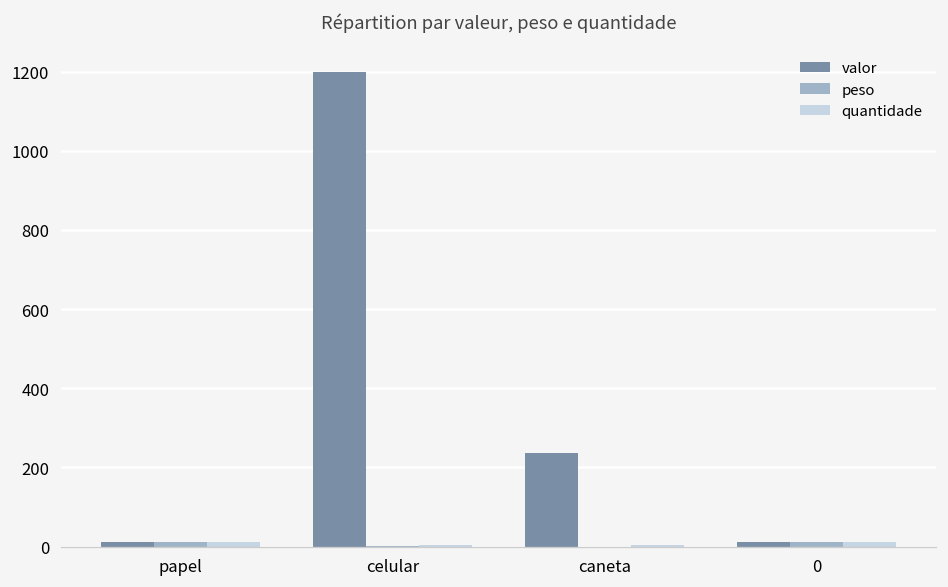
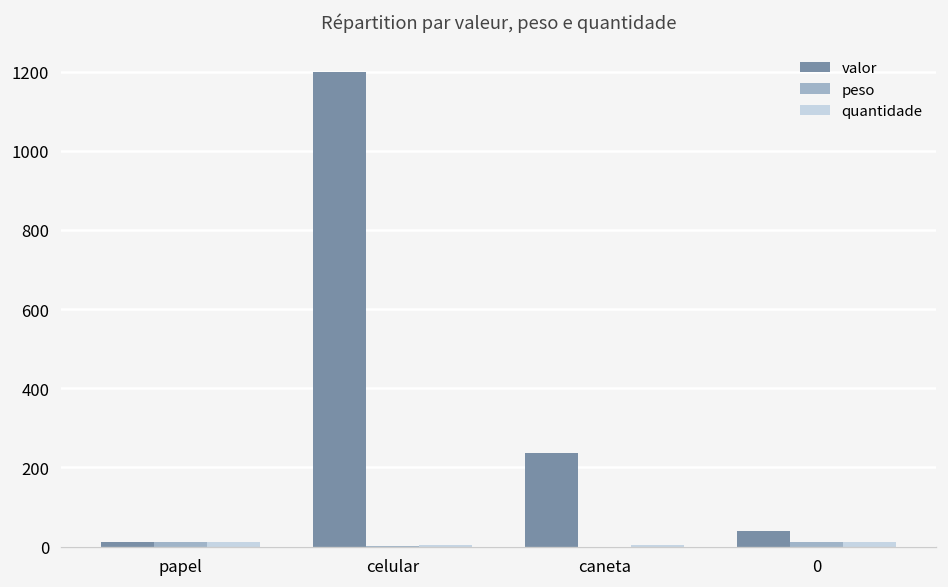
valor, 0: 10 -> 40
